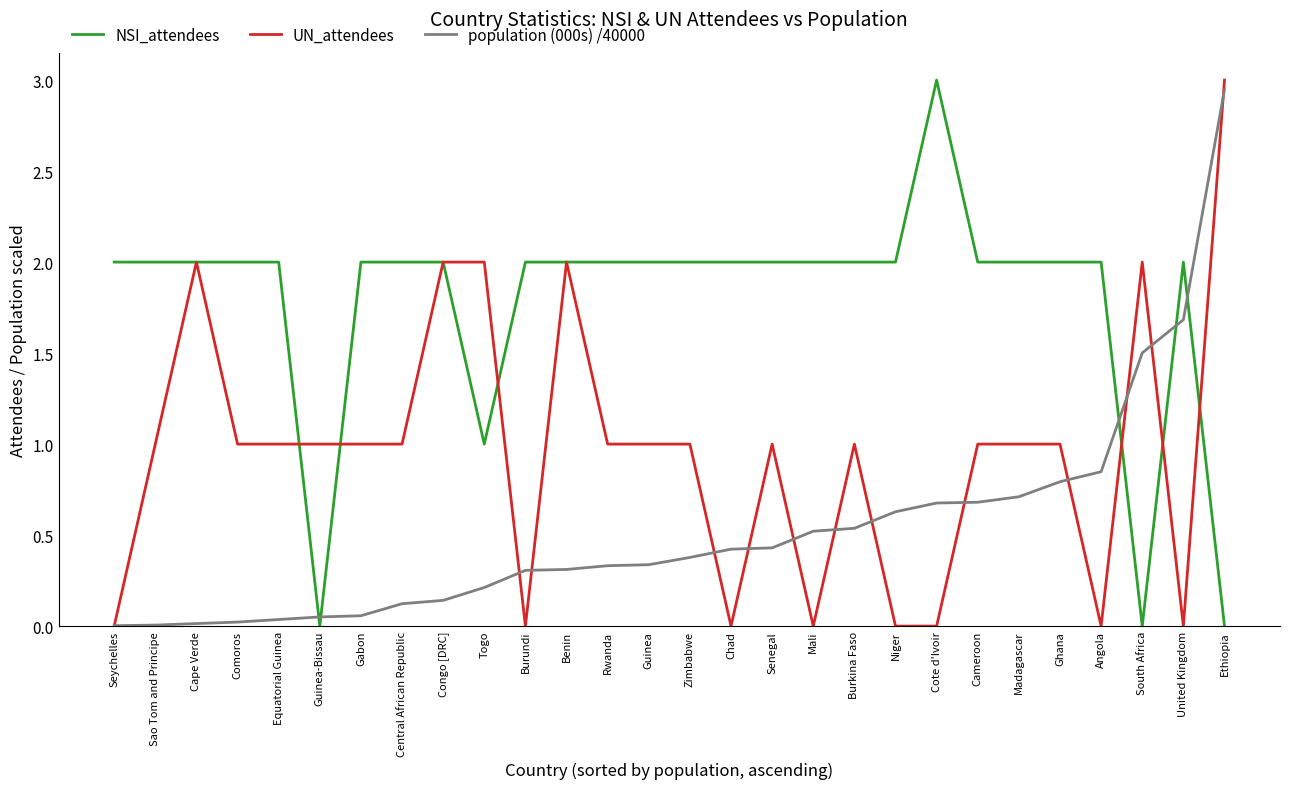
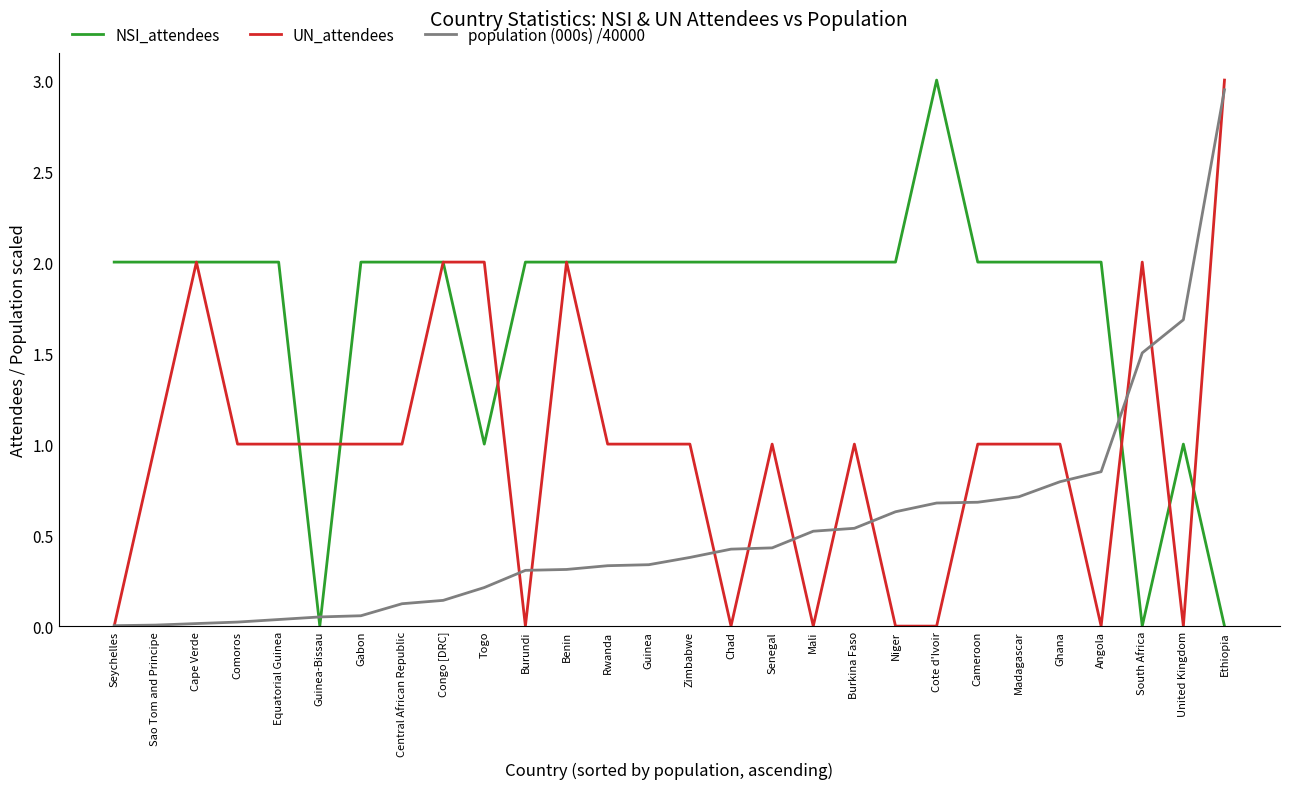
NSI_attendees, United Kingdom: 2 -> 1
